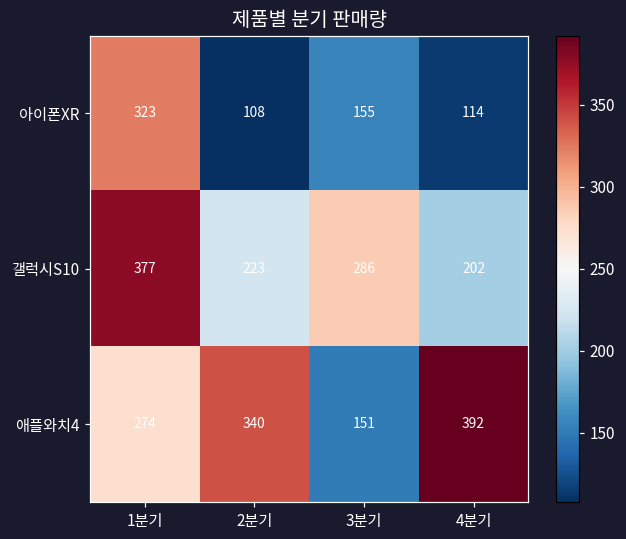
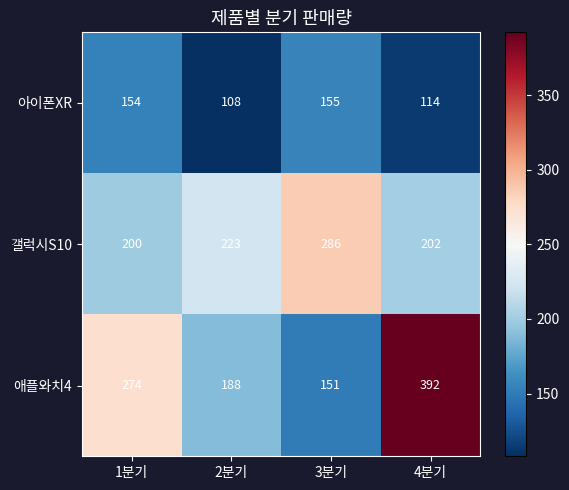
아이폰XR, 1분기: 323 -> 154
갤럭시S10, 1분기: 377 -> 200
애플와치4, 2분기: 340 -> 188
